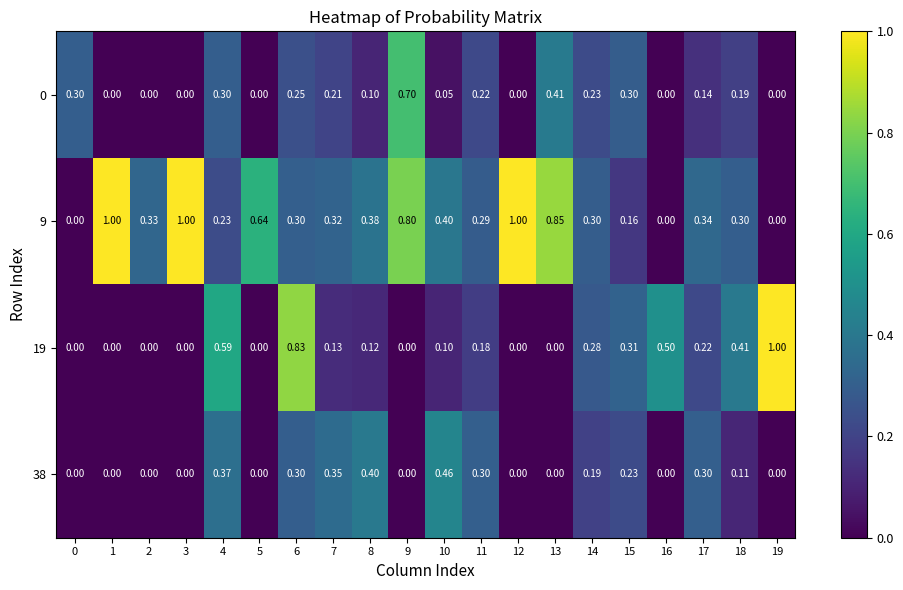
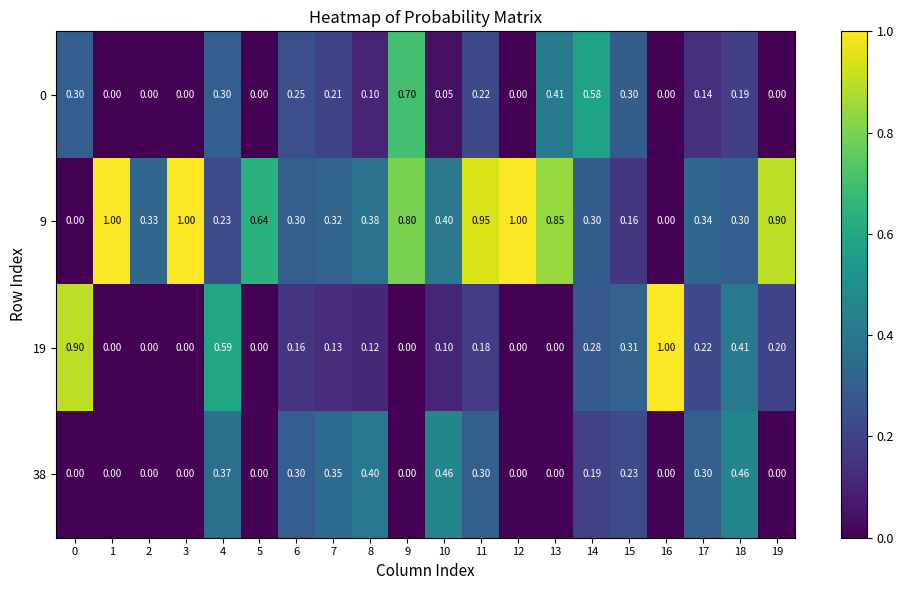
0, 14: 0.23 -> 0.58
9, 11: 0.29 -> 0.95
9, 19: 0.00 -> 0.90
19, 0: 0.00 -> 0.90
19, 6: 0.83 -> 0.16
19, 16: 0.50 -> 1.00
19, 19: 1.00 -> 0.20
38, 18: 0.11 -> 0.46
